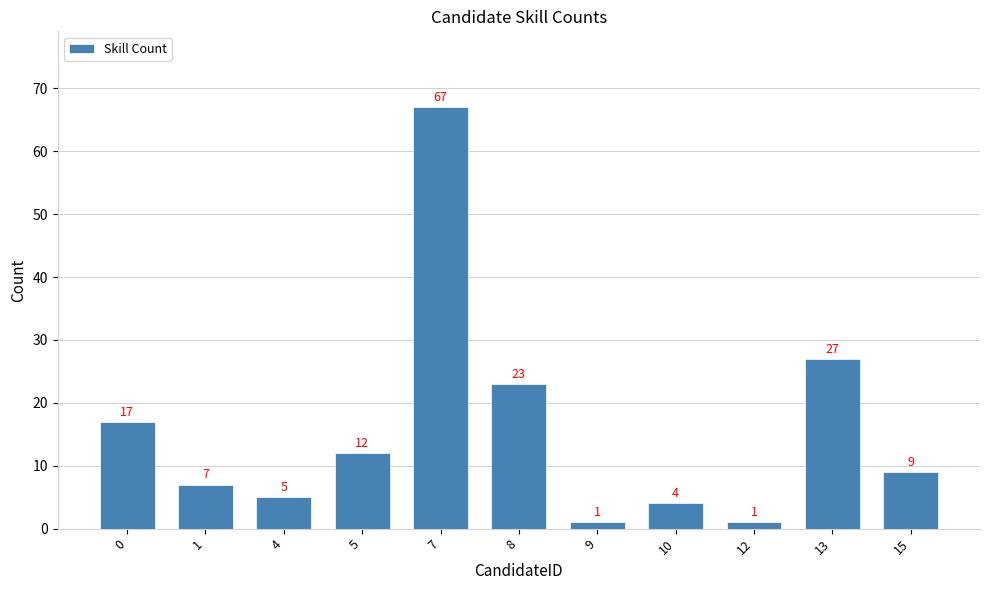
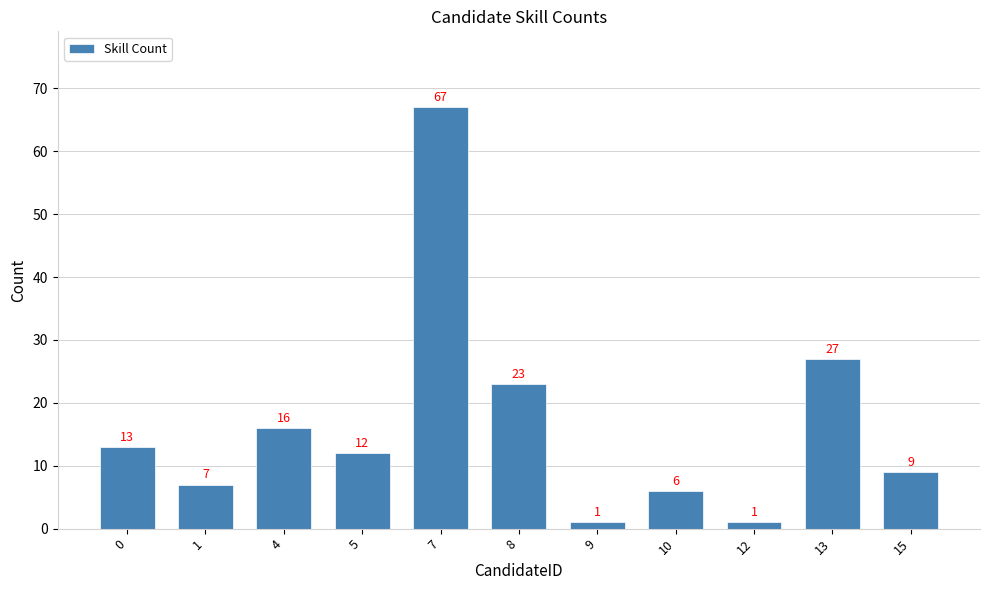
0: 17 -> 13
4: 5 -> 16
10: 4 -> 6
